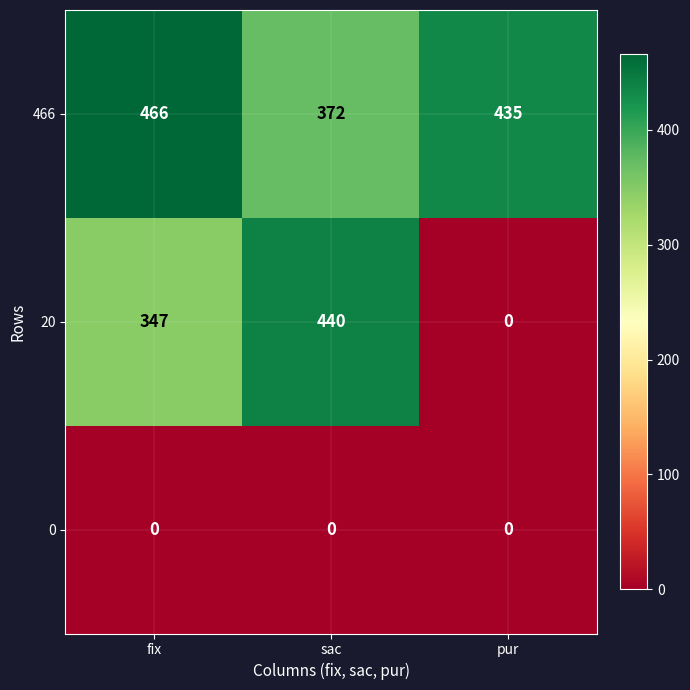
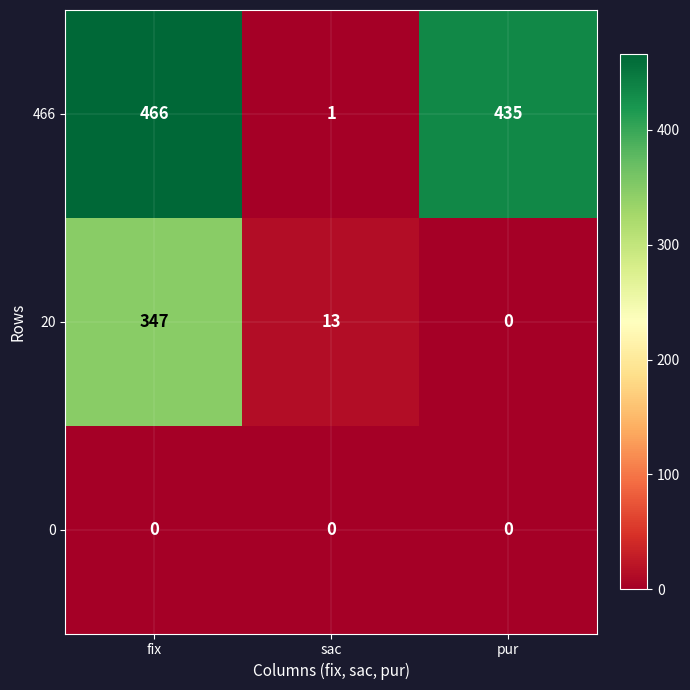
466, sac: 372 -> 1
20, sac: 440 -> 13
